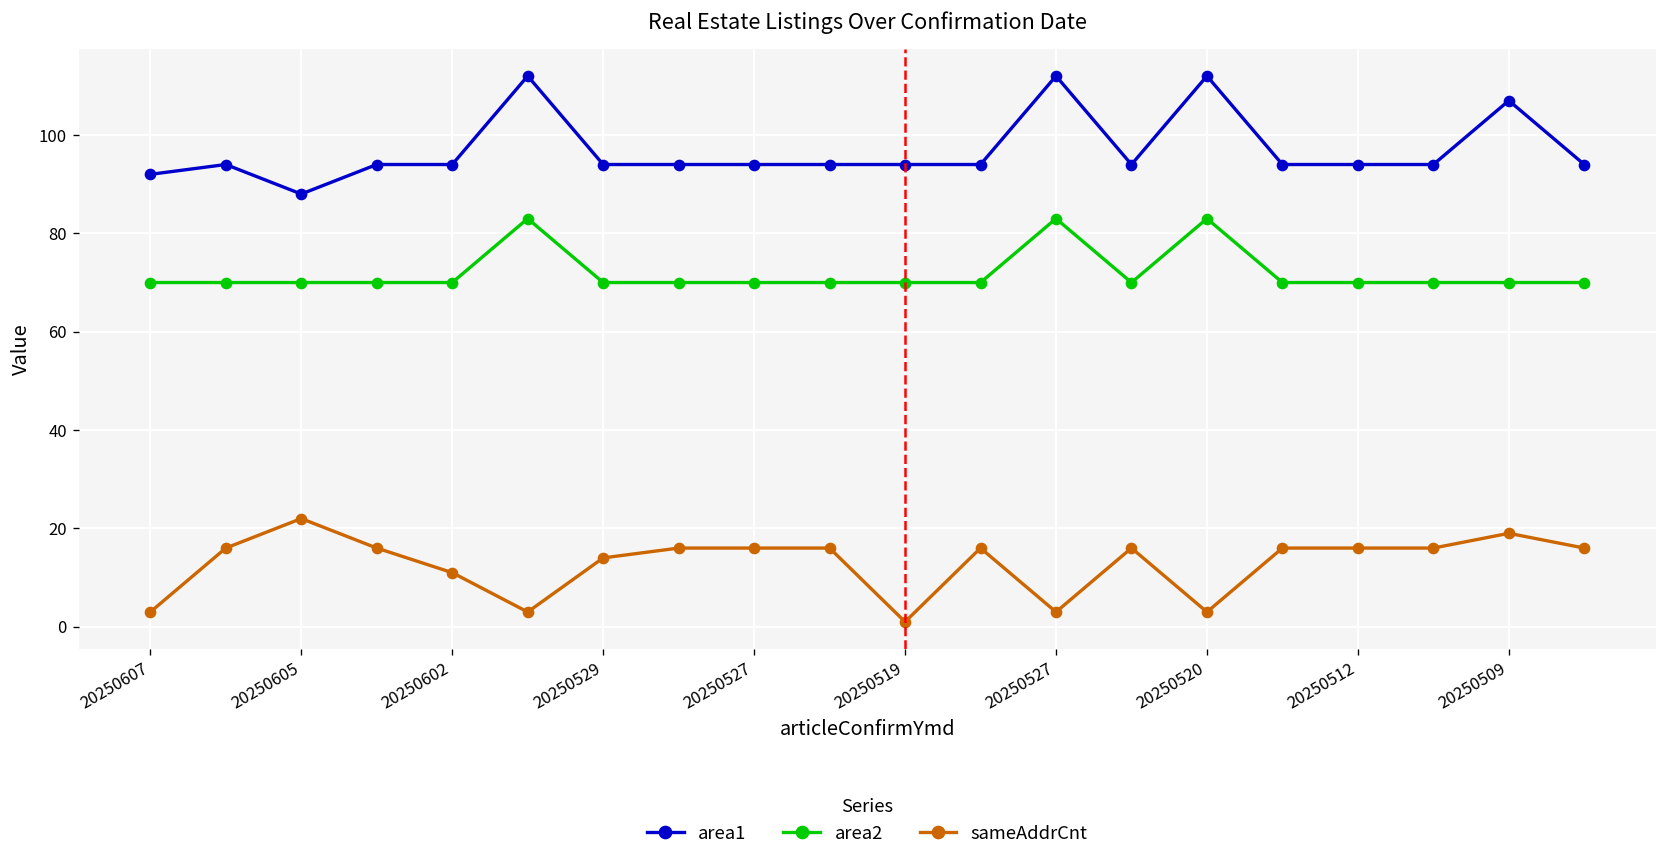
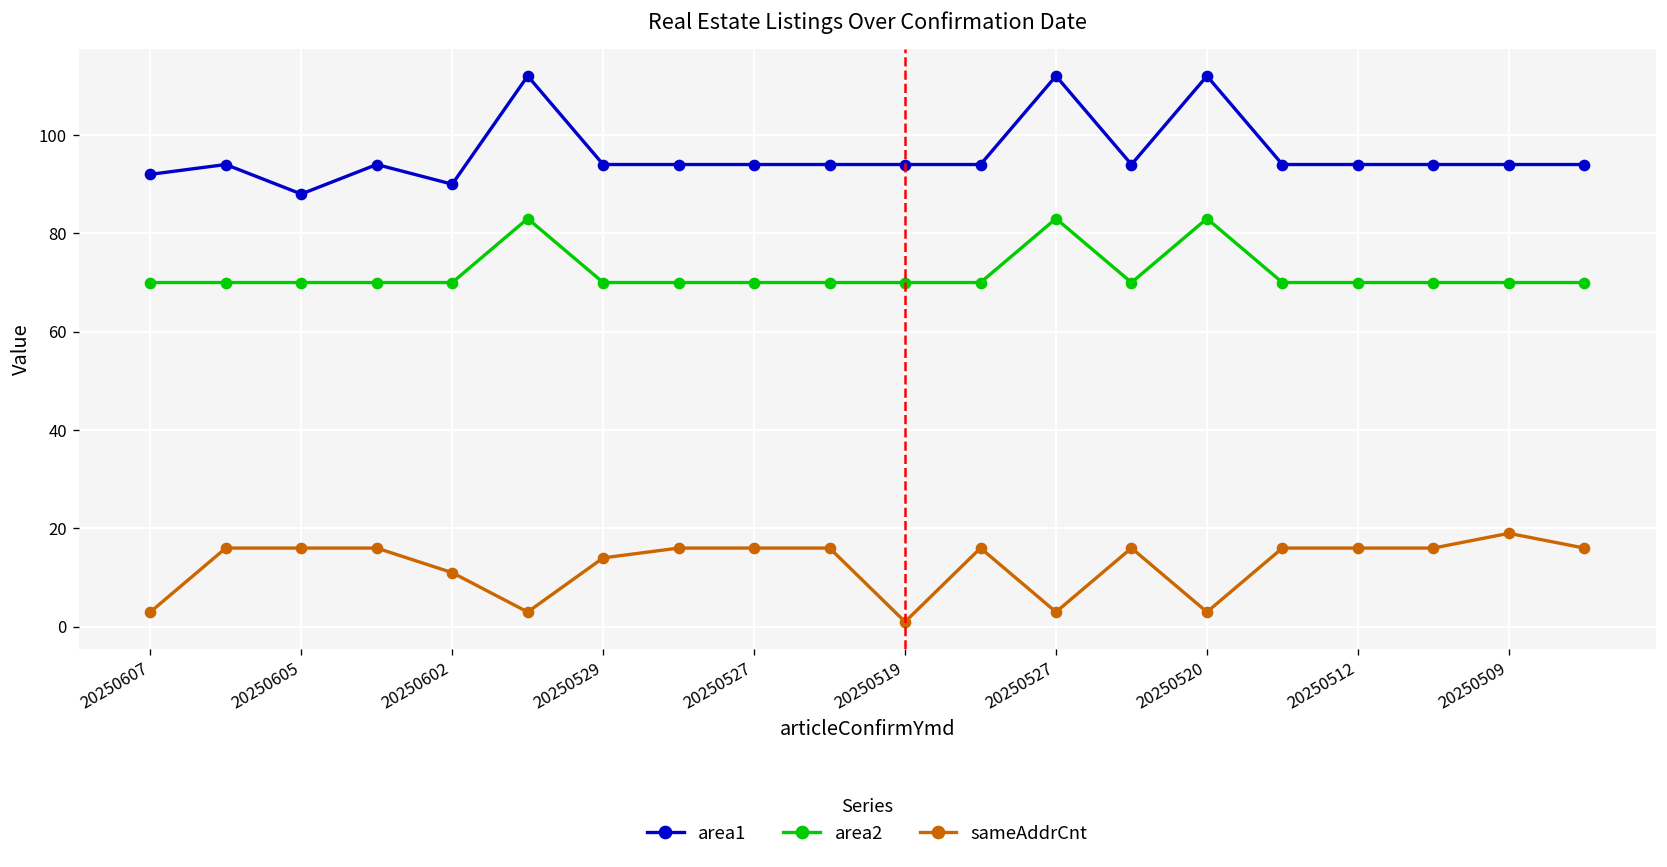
sameAddrCnt, 20250605: 22 -> 16
area1, 20250602: 94 -> 90
area1, 20250509: 107 -> 94
